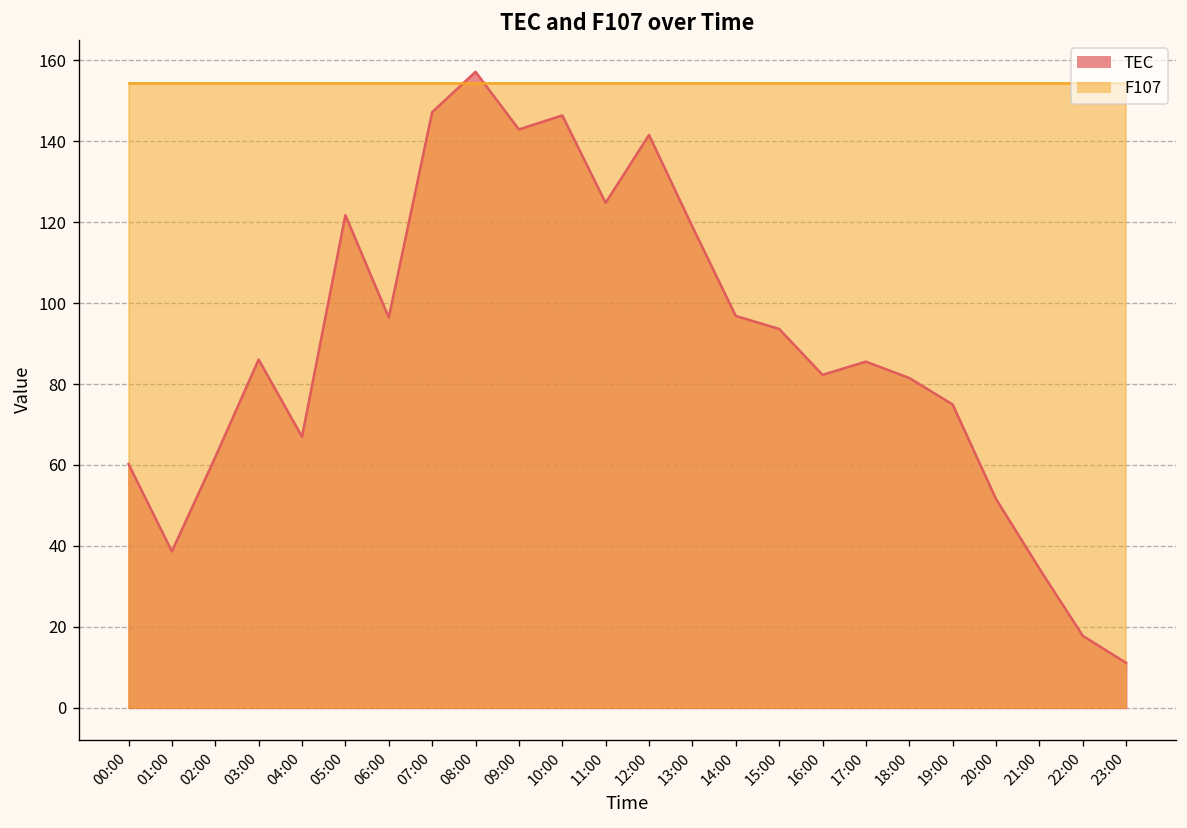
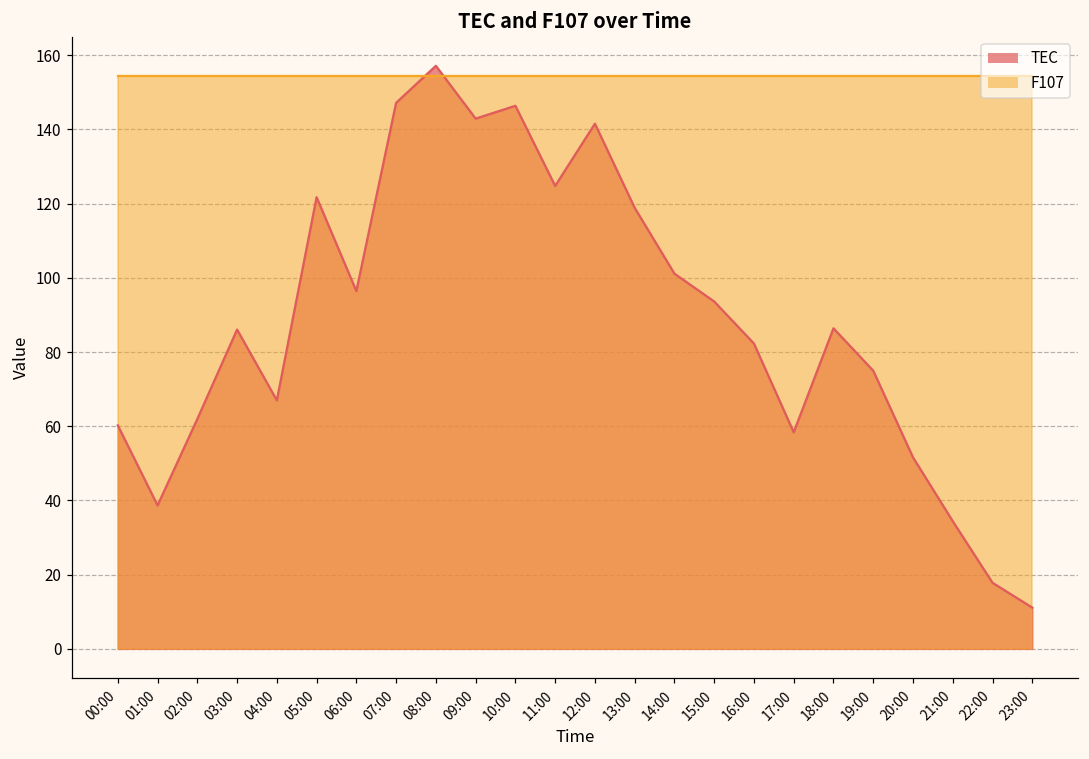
TEC, 14:00: 97 -> 101
TEC, 17:00: 86 -> 58
TEC, 18:00: 81 -> 86
